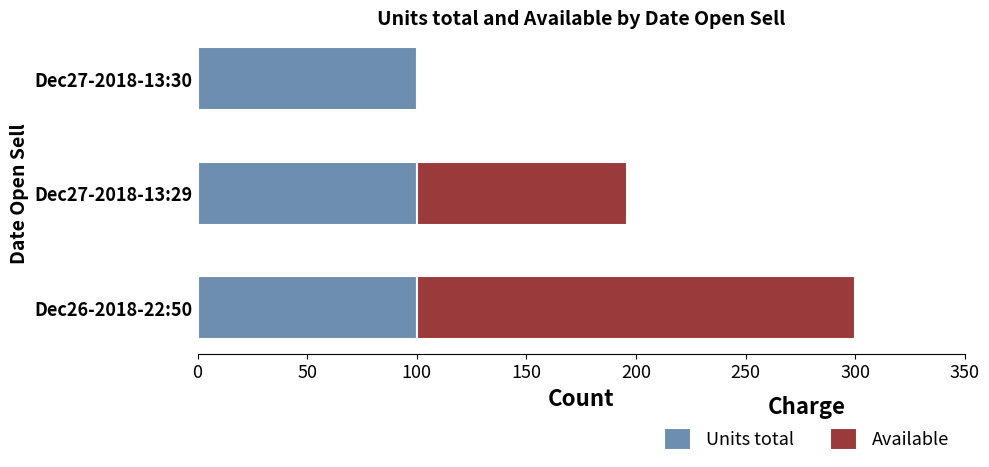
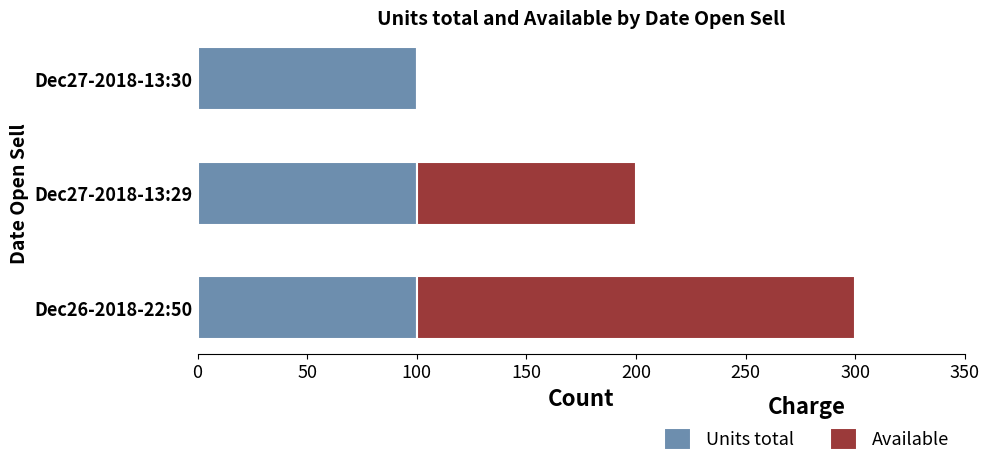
Available, Dec27-2018-13:29: 96 -> 100
